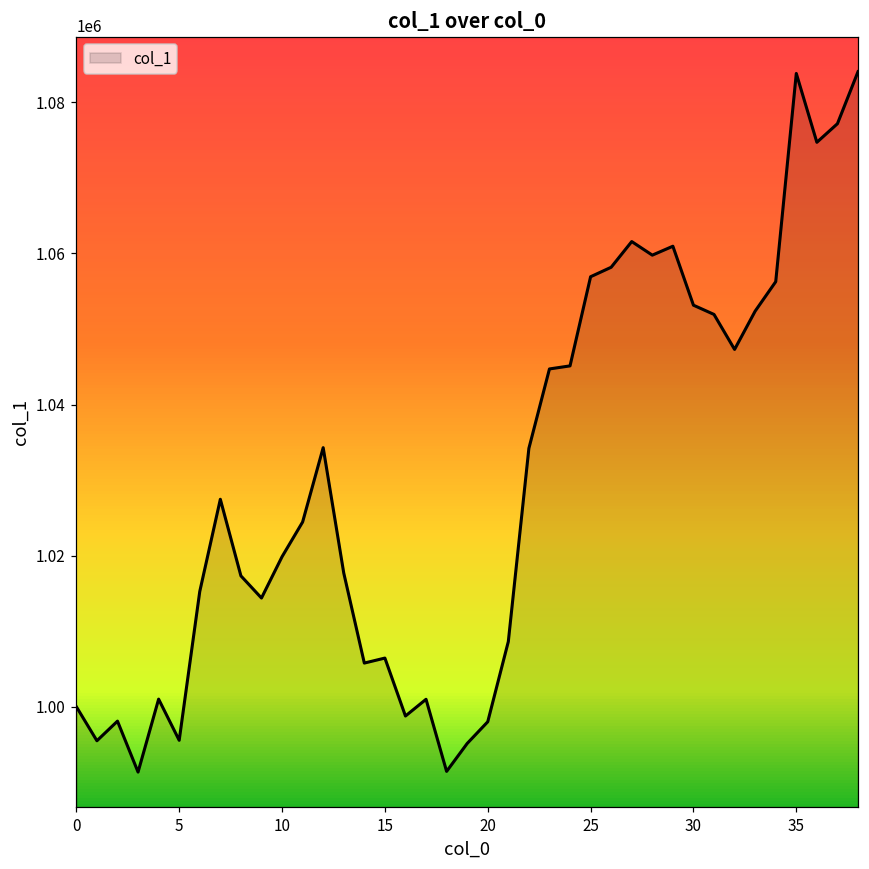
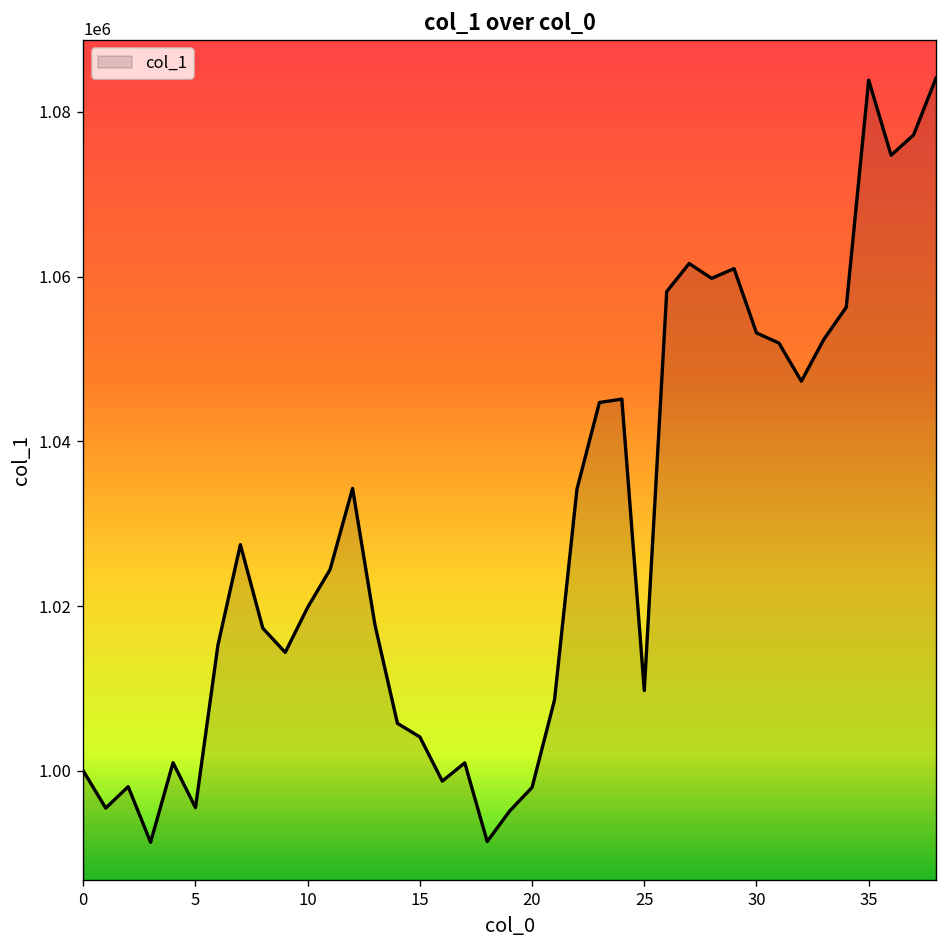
15: 1006000 -> 1004000
25: 1057000 -> 1010000
